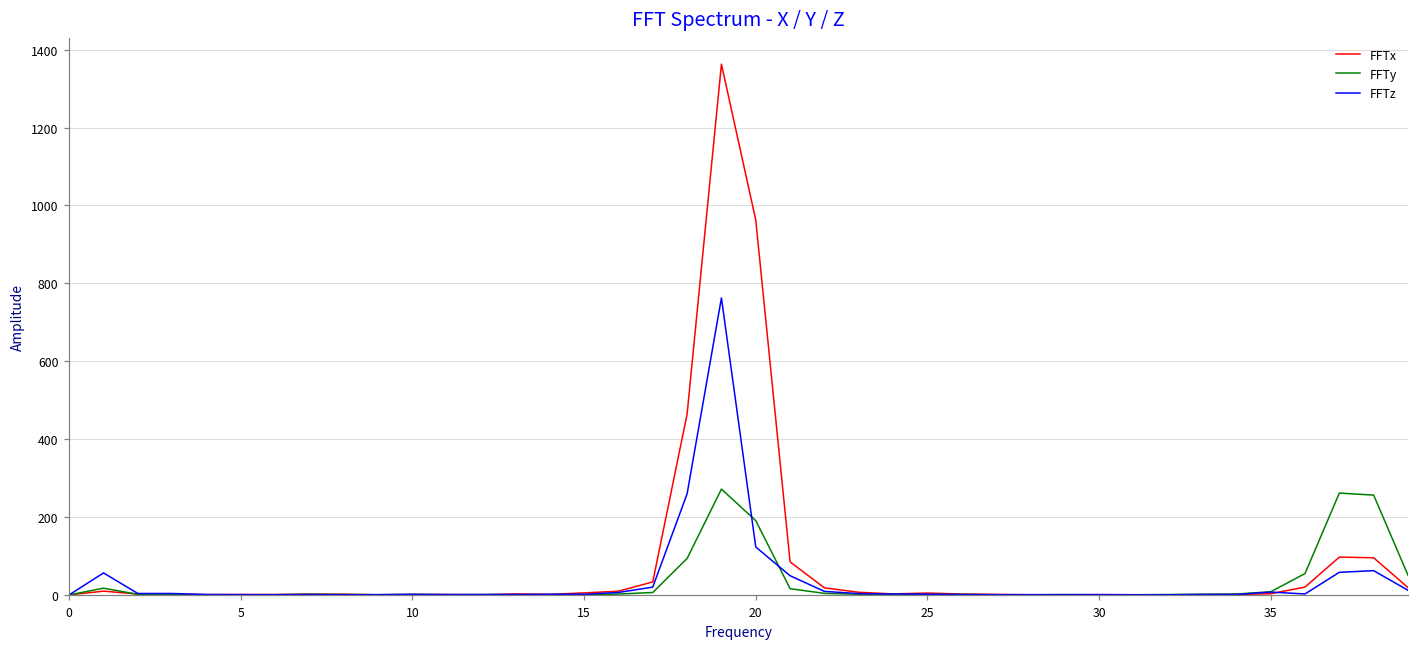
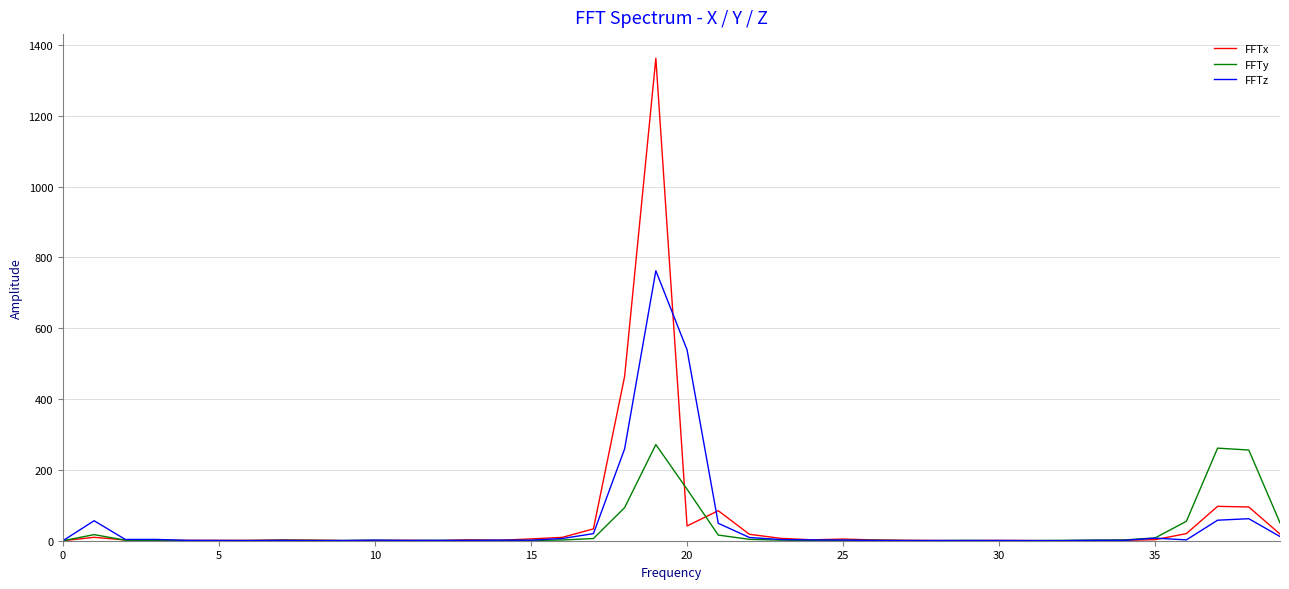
FFTx, 20: 960 -> 40
FFTy, 20: 190 -> 150
FFTz, 20: 120 -> 540
